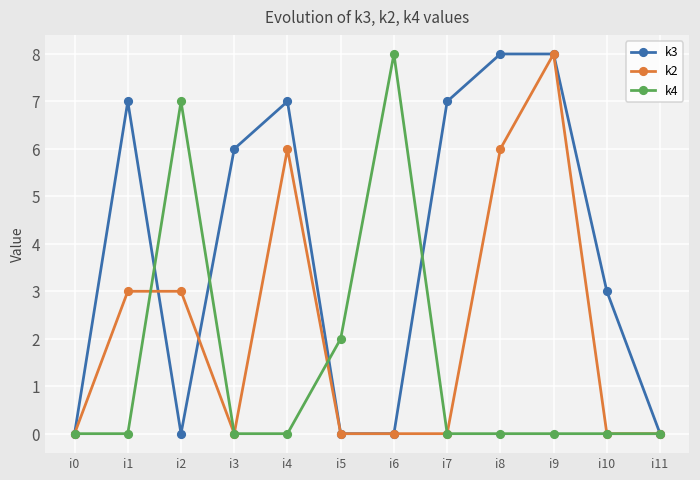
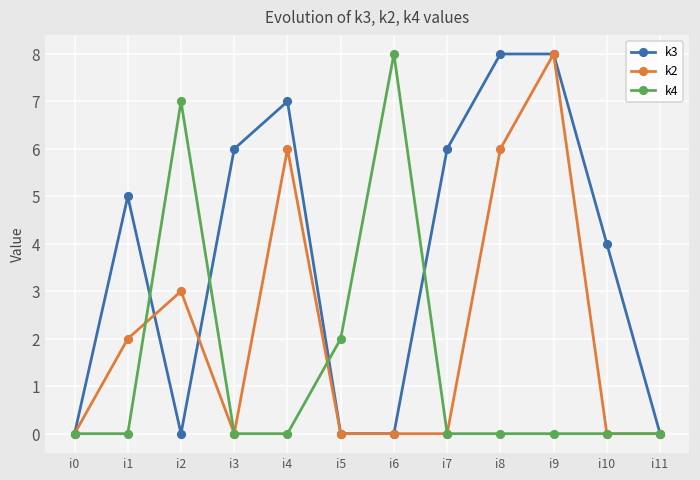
k3, i1: 7 -> 5
k2, i1: 3 -> 2
k3, i7: 7 -> 6
k3, i10: 3 -> 4
